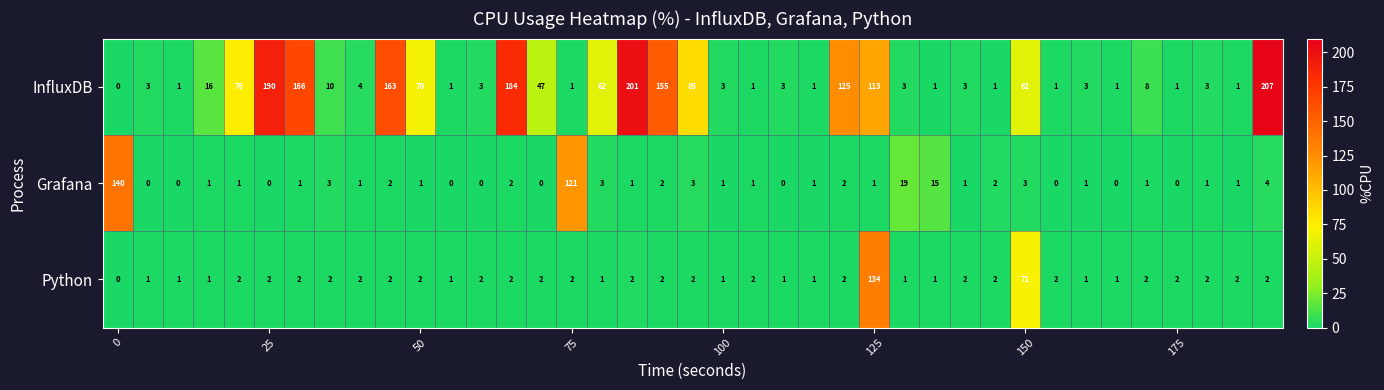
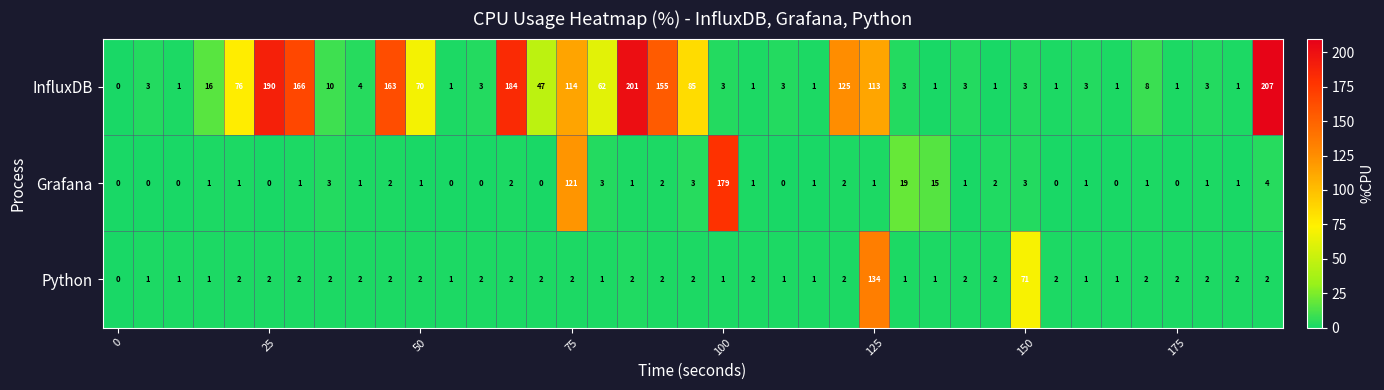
InfluxDB, 75: 1 -> 114
InfluxDB, 150: 62 -> 3
Grafana, 0: 140 -> 0
Grafana, 100: 1 -> 179
